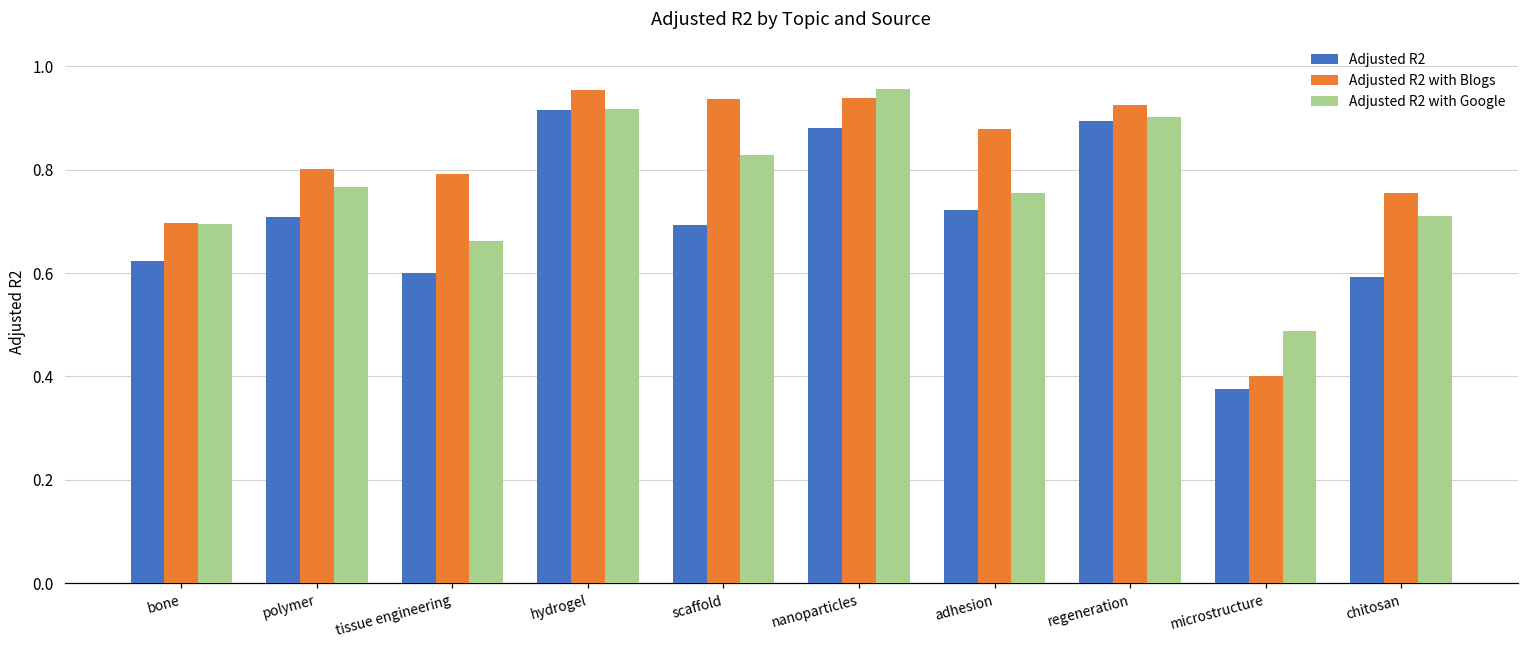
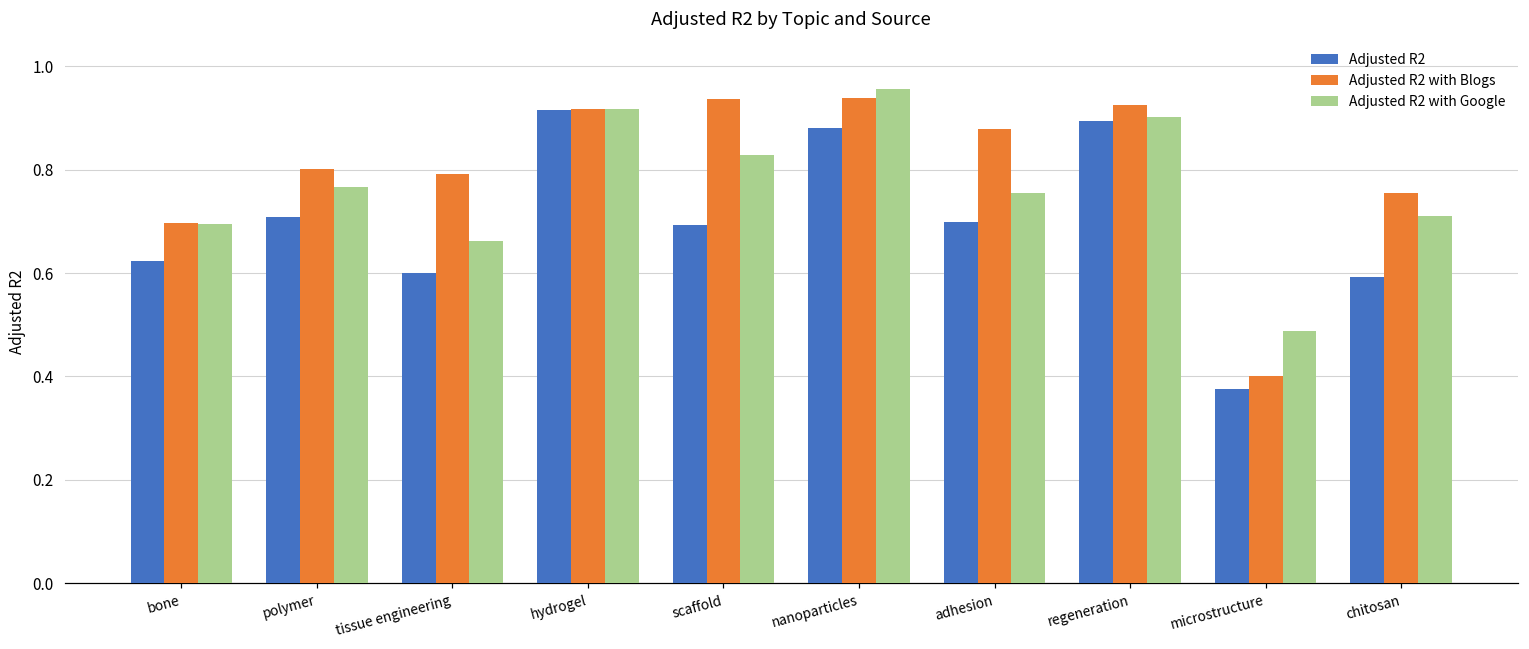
Adjusted R2 with Blogs, hydrogel: 0.95 -> 0.92
Adjusted R2, adhesion: 0.72 -> 0.70
